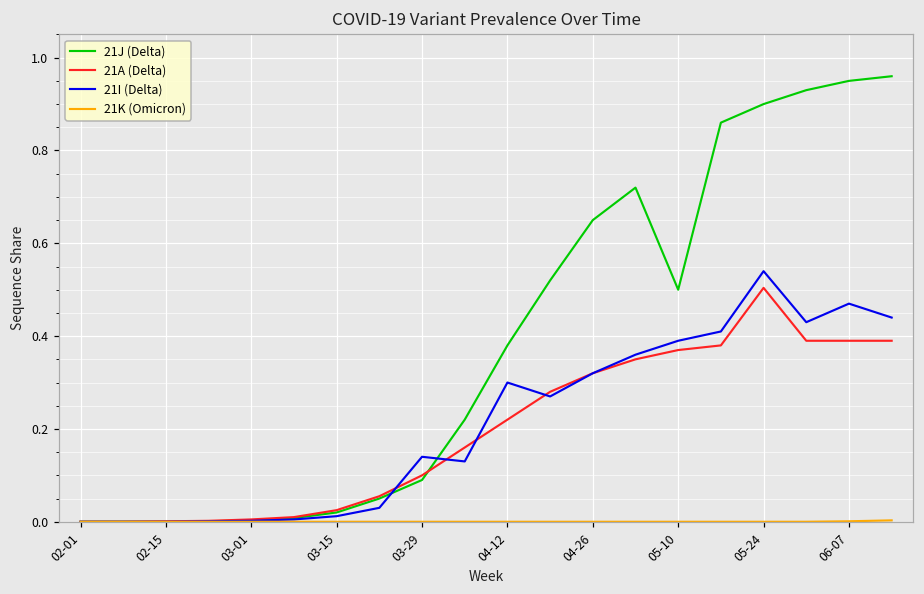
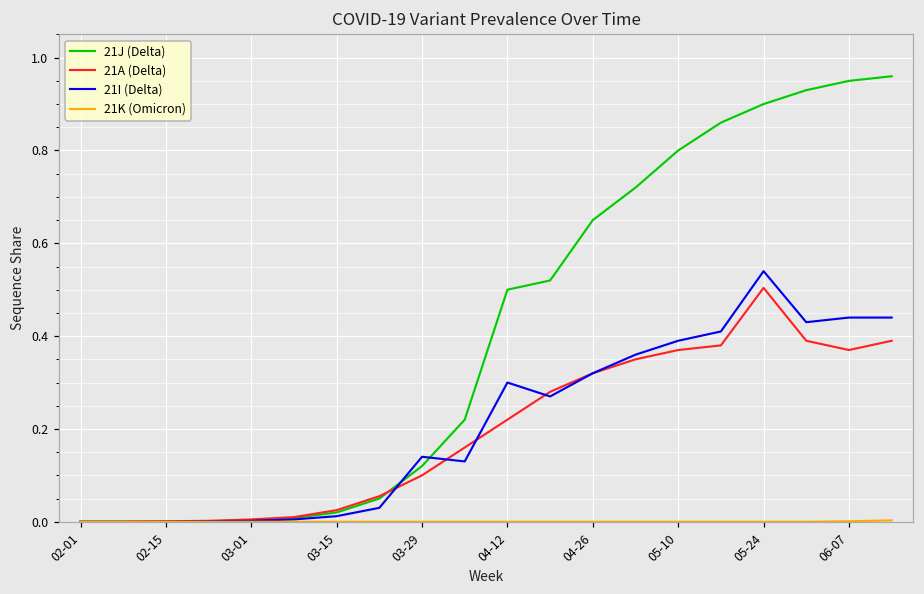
21J (Delta), 03-29: 0.09 -> 0.12
21J (Delta), 04-12: 0.38 -> 0.50
21J (Delta), 05-10: 0.5 -> 0.8
21A (Delta), 06-07: 0.39 -> 0.37
21I (Delta), 06-07: 0.47 -> 0.44
